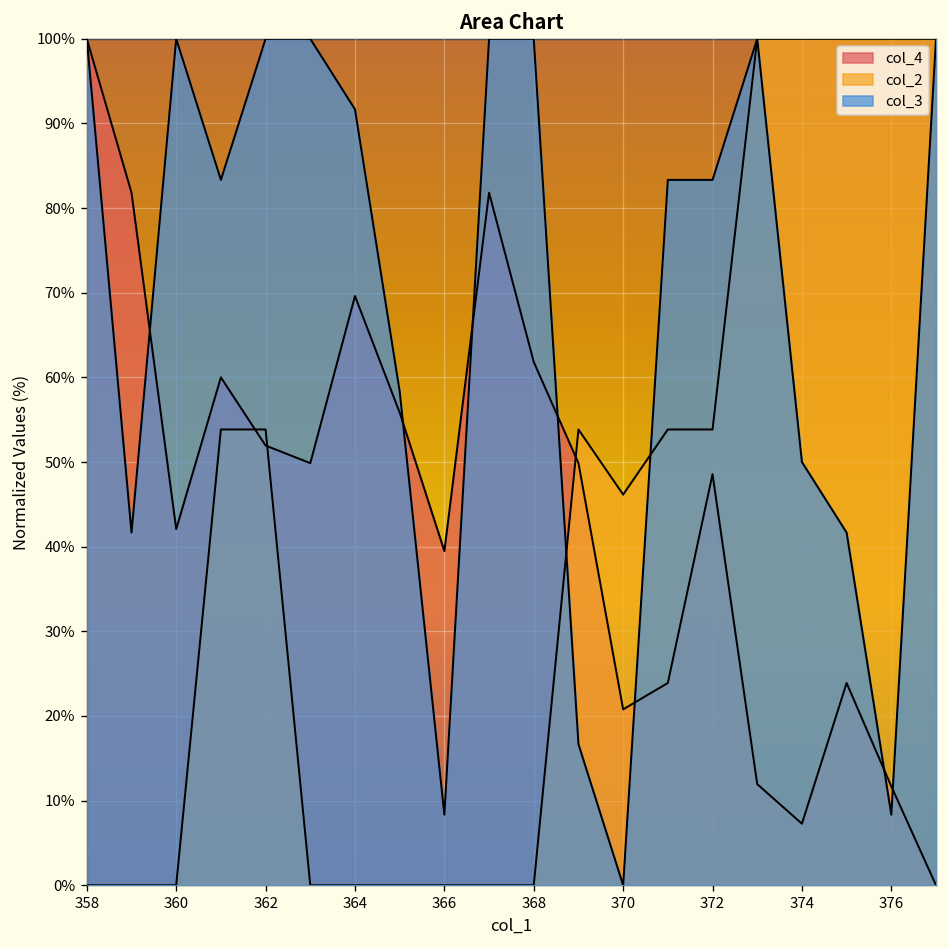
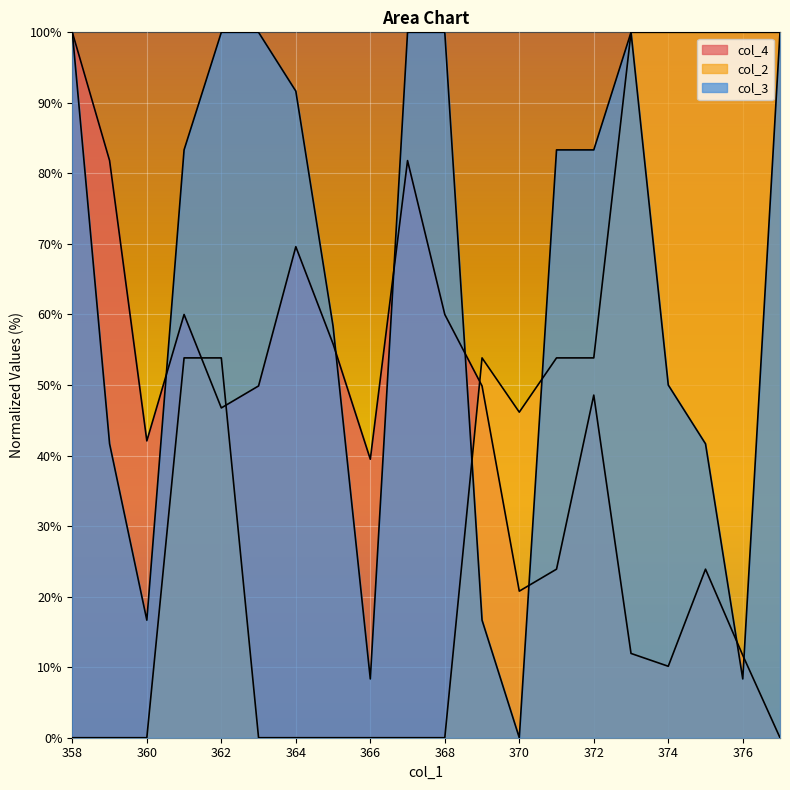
col_3, 360: 100% -> 17%
col_4, 362: 52% -> 47%
col_4, 368: 62% -> 60%
col_4, 374: 7% -> 10%
